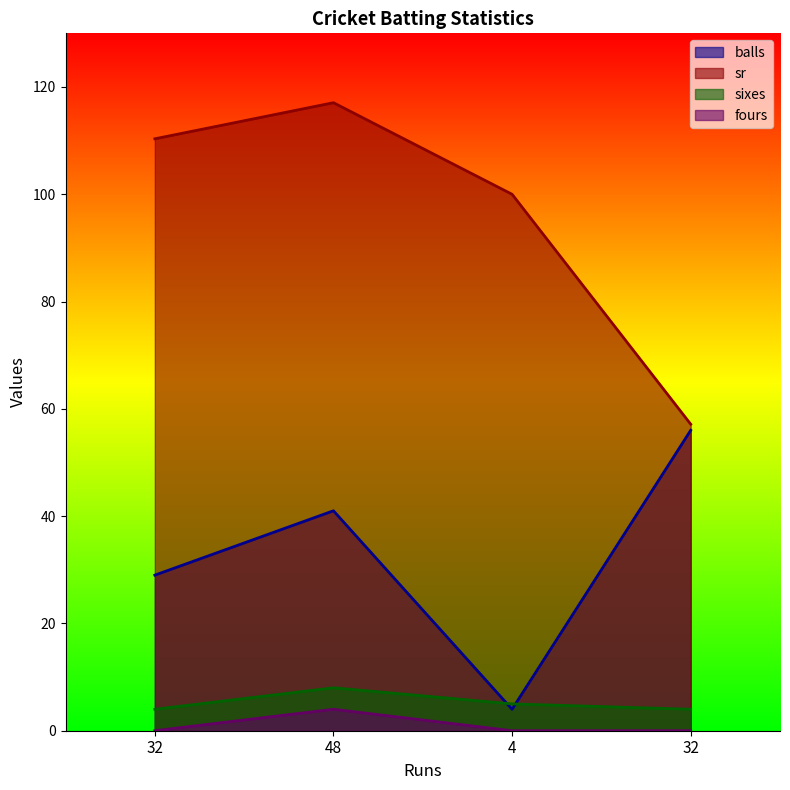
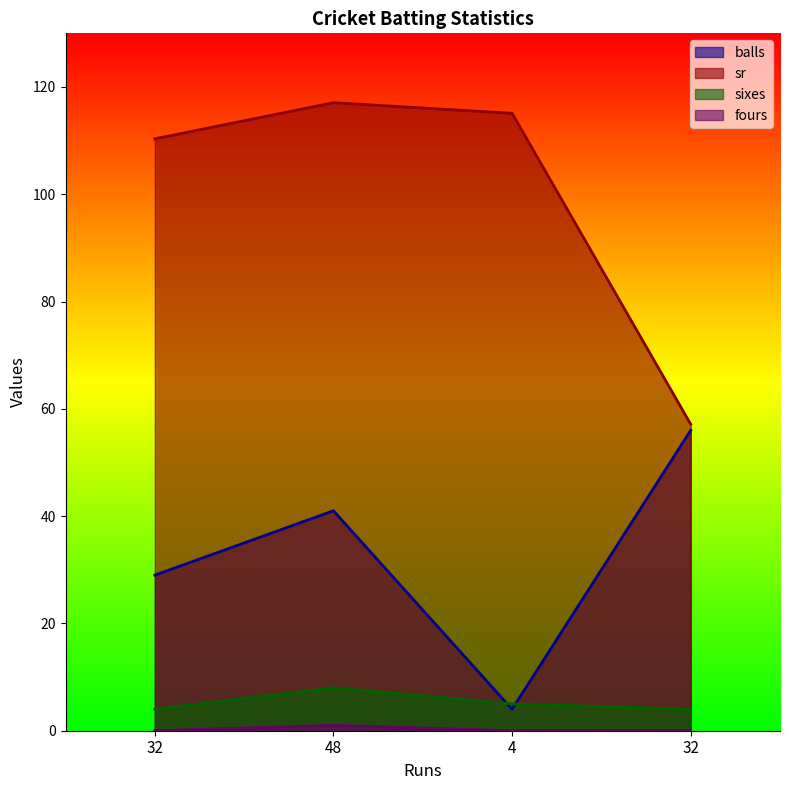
fours, 48: 4 -> 1
sr, 4: 100 -> 115
